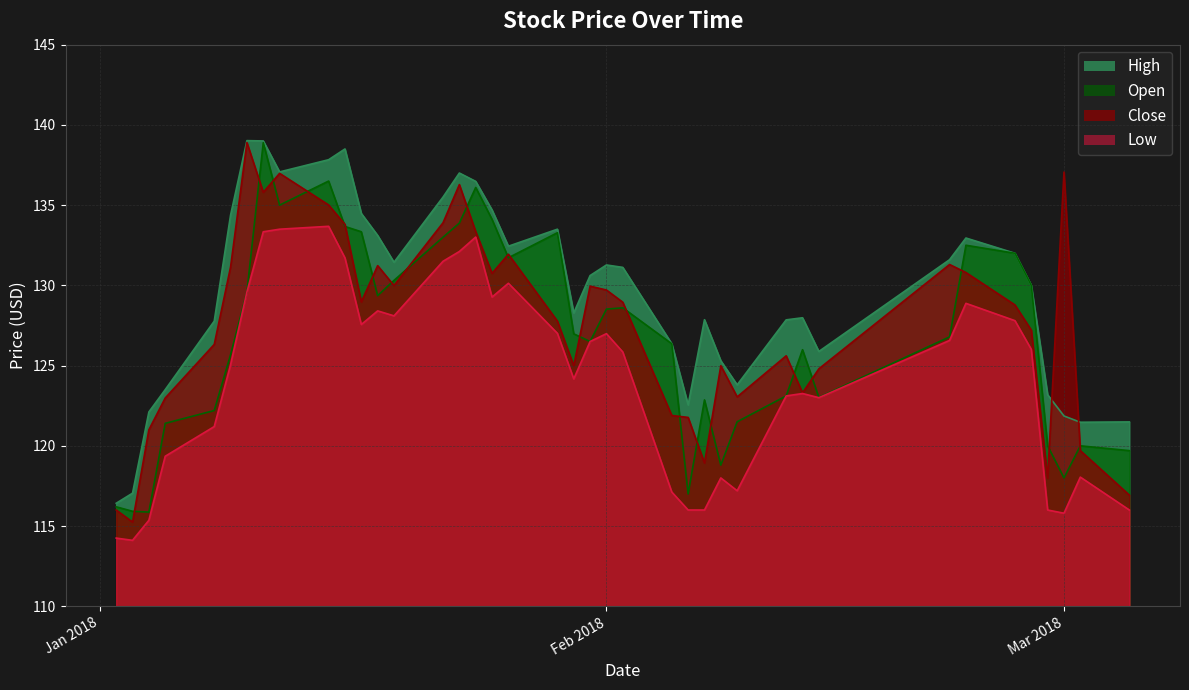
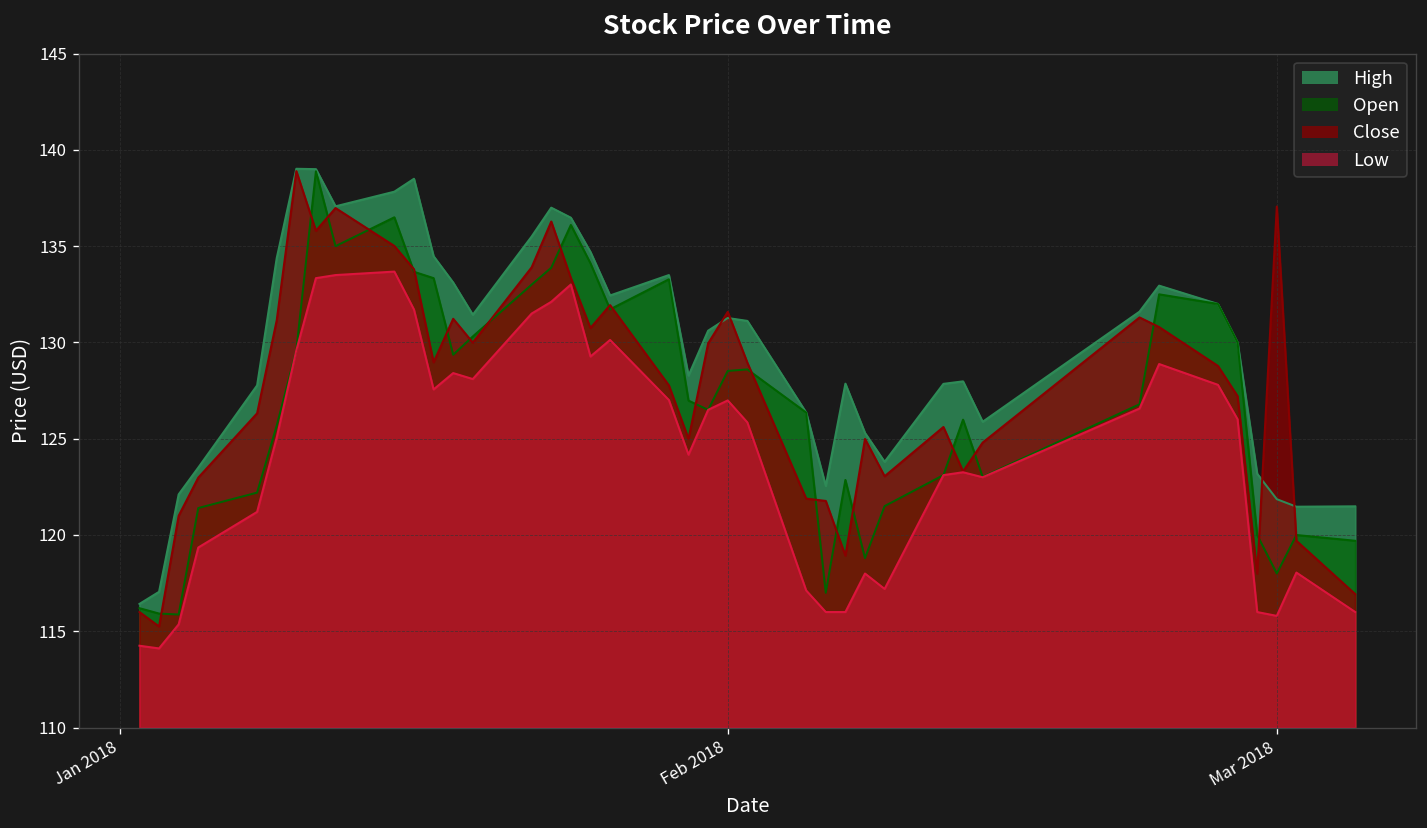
Close, Feb 2018: 129.7 -> 131.6
